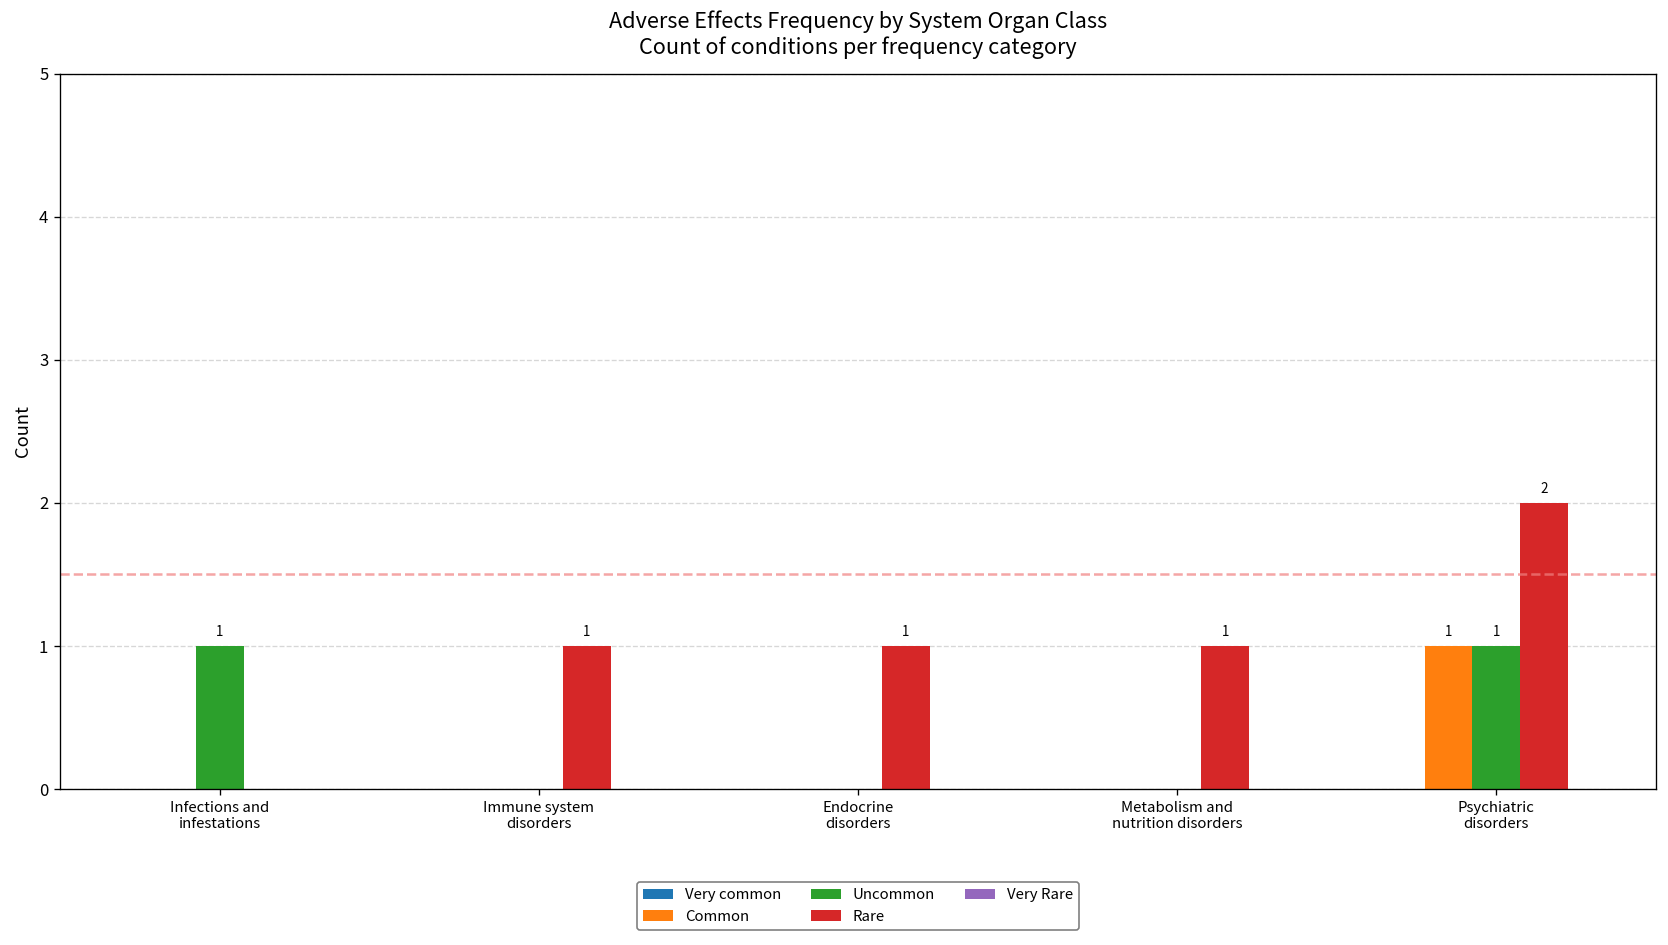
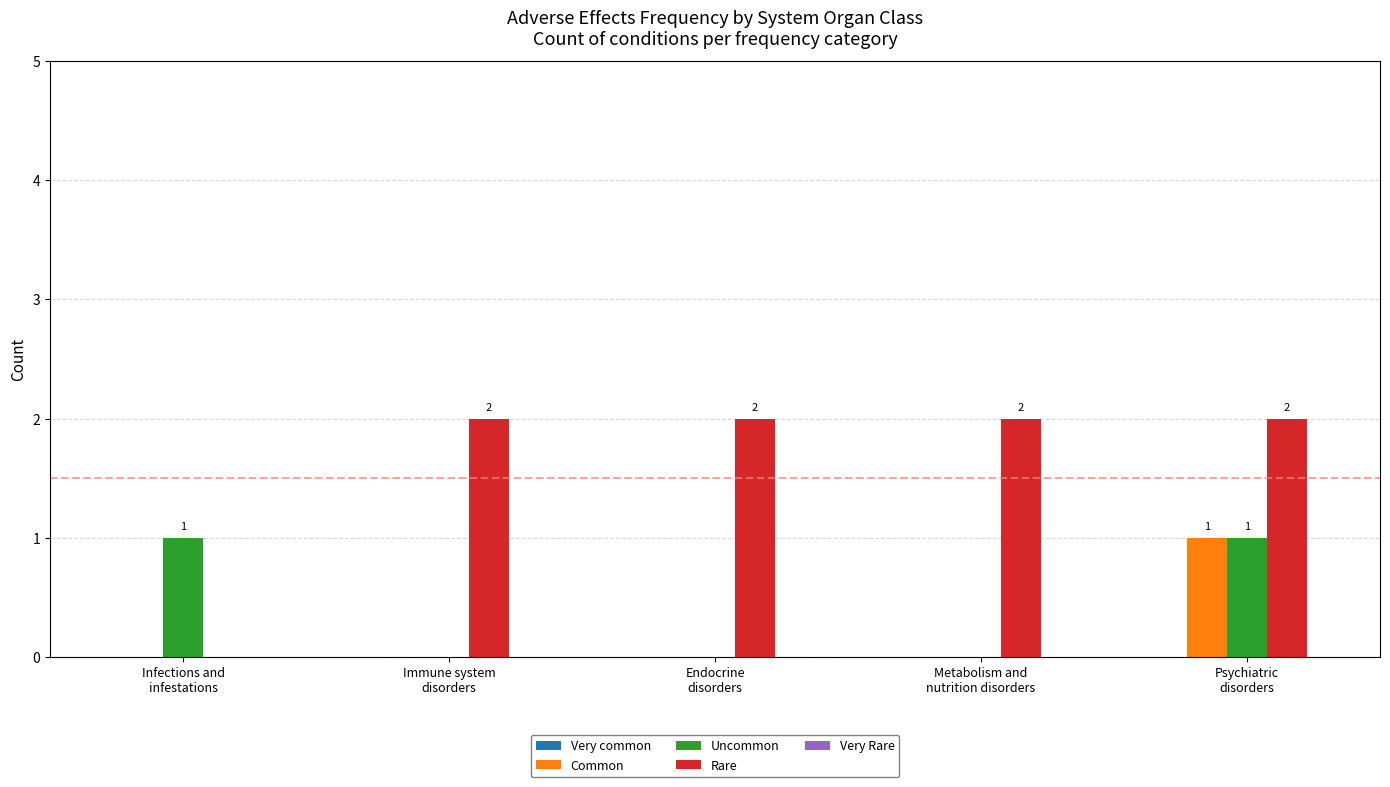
Rare, Immune system disorders: 1 -> 2
Rare, Endocrine disorders: 1 -> 2
Rare, Metabolism and nutrition disorders: 1 -> 2
